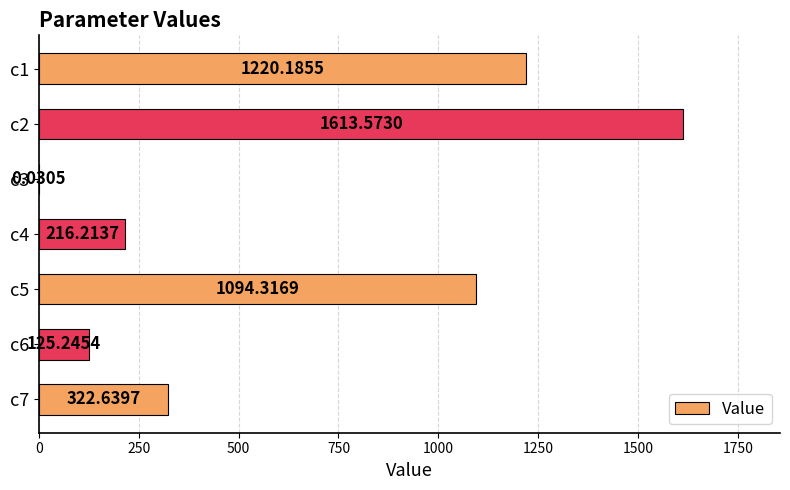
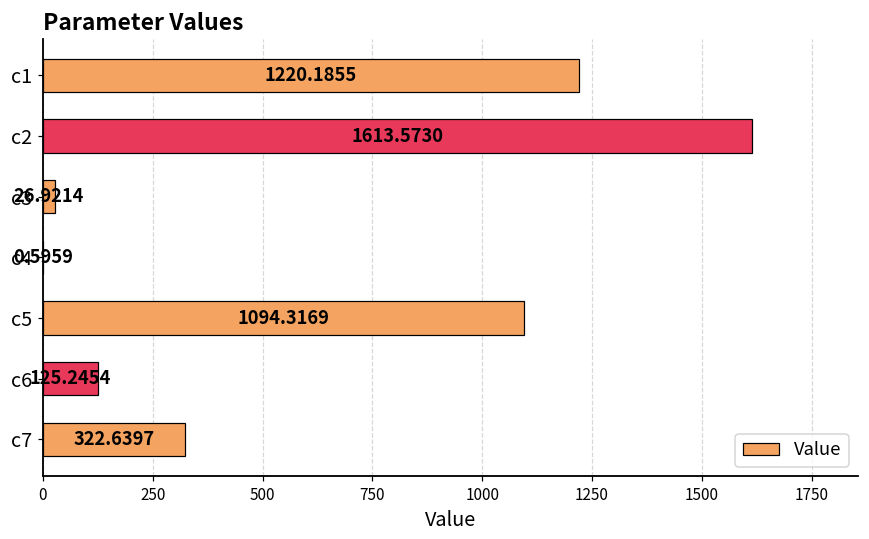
c3: 0.0305 -> 26.9214
c4: 216.2137 -> 0.5959
